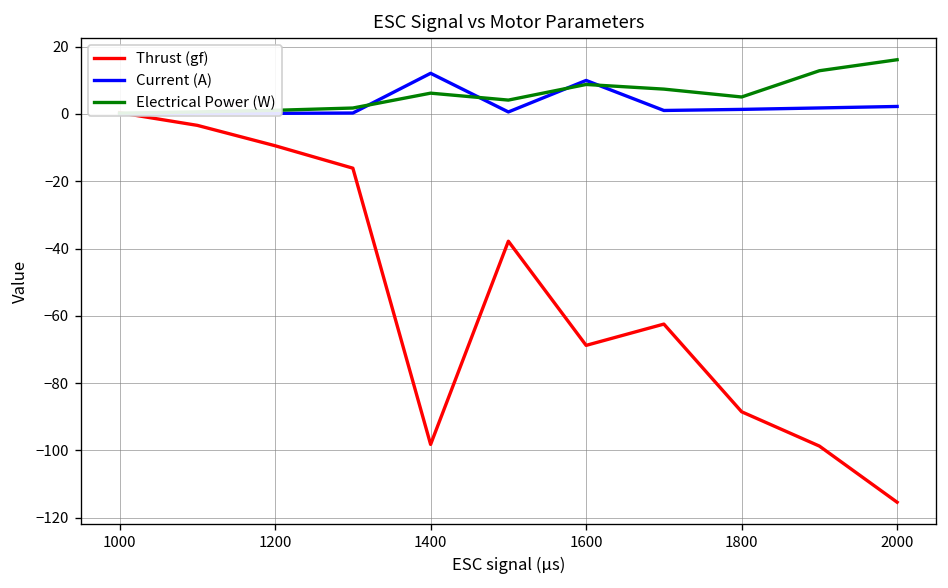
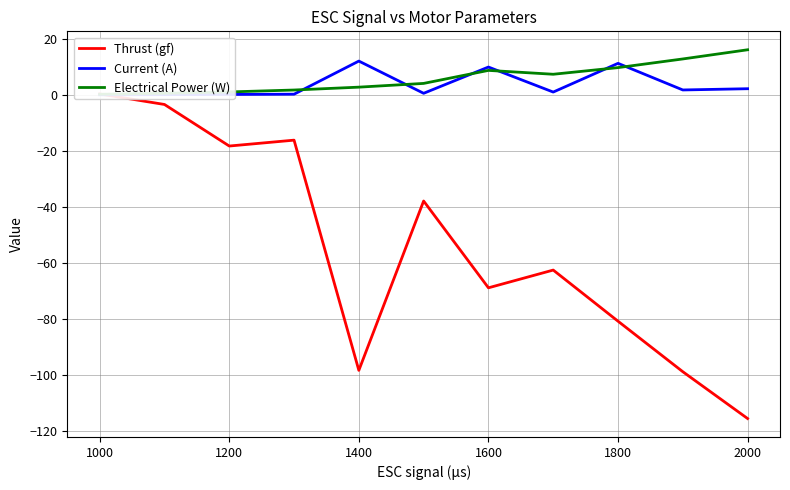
Thrust (gf), 1200: -9 -> -18
Electrical Power (W), 1400: 6 -> 3
Thrust (gf), 1800: -89 -> -81
Current (A), 1800: 1 -> 11
Electrical Power (W), 1800: 5 -> 10
